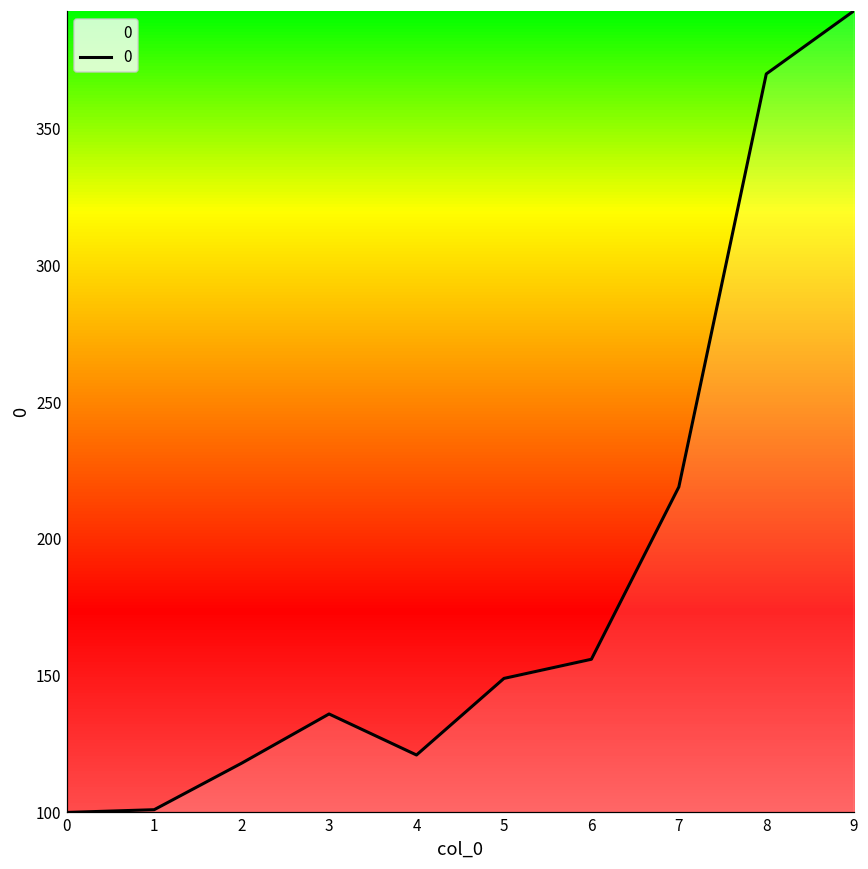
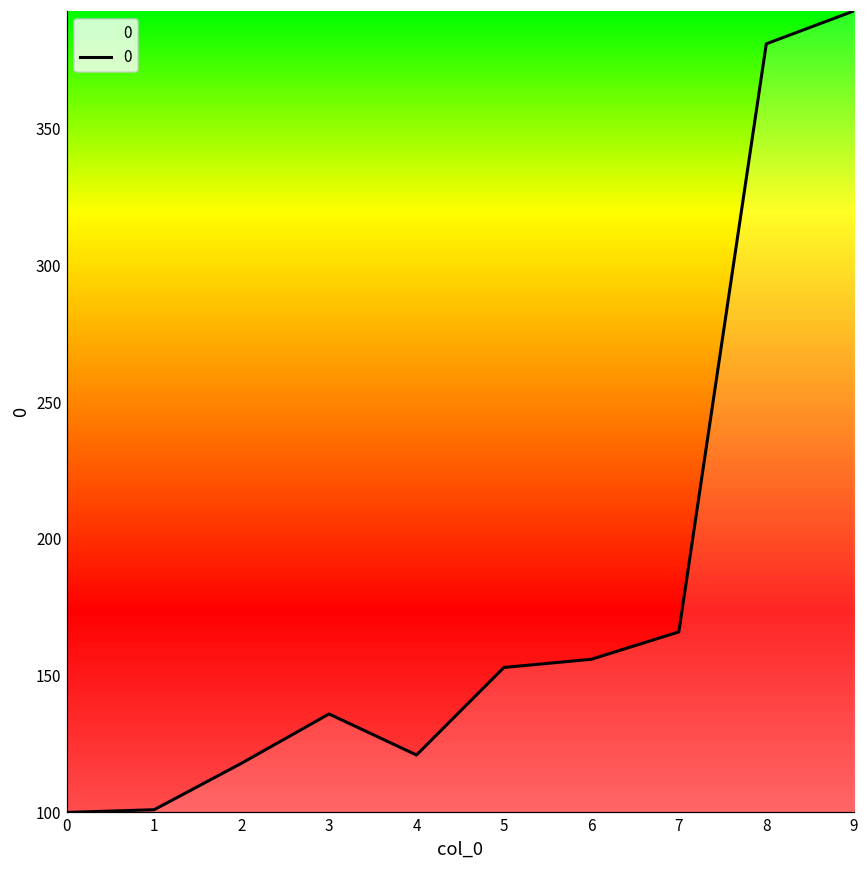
5: 149 -> 153
7: 219 -> 166
8: 370 -> 381
